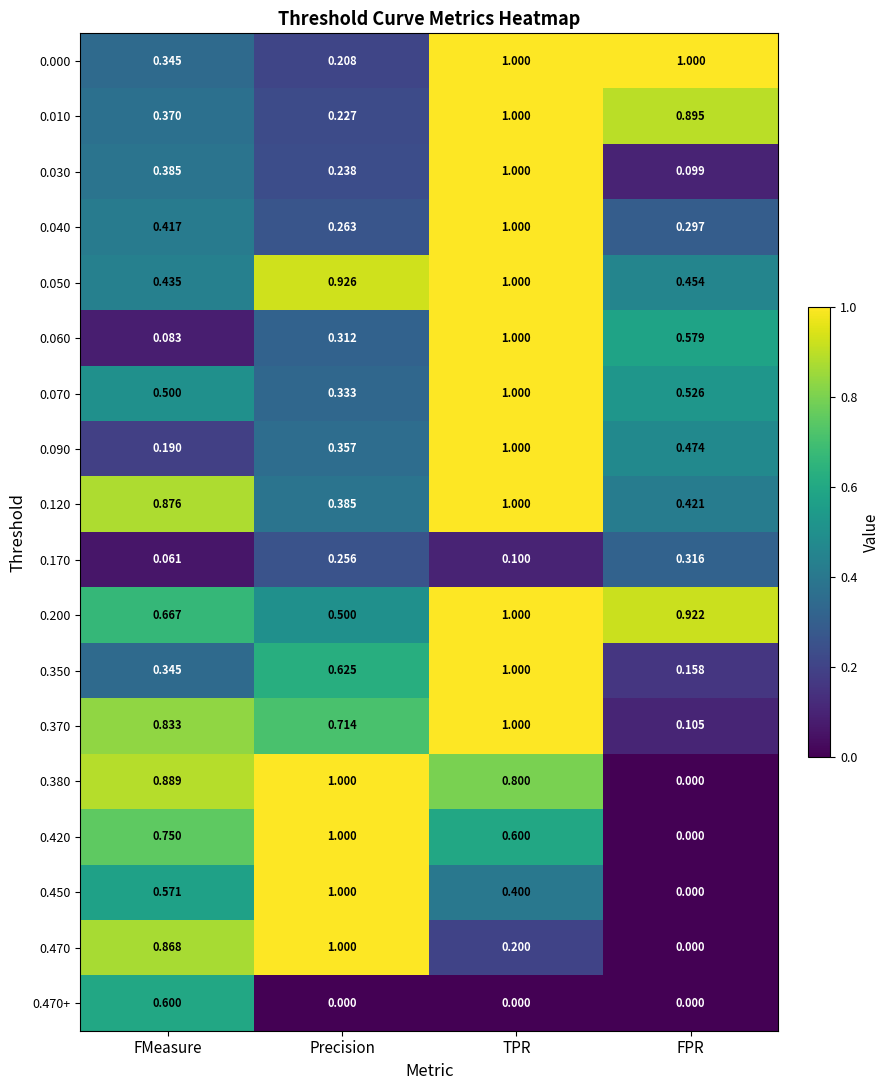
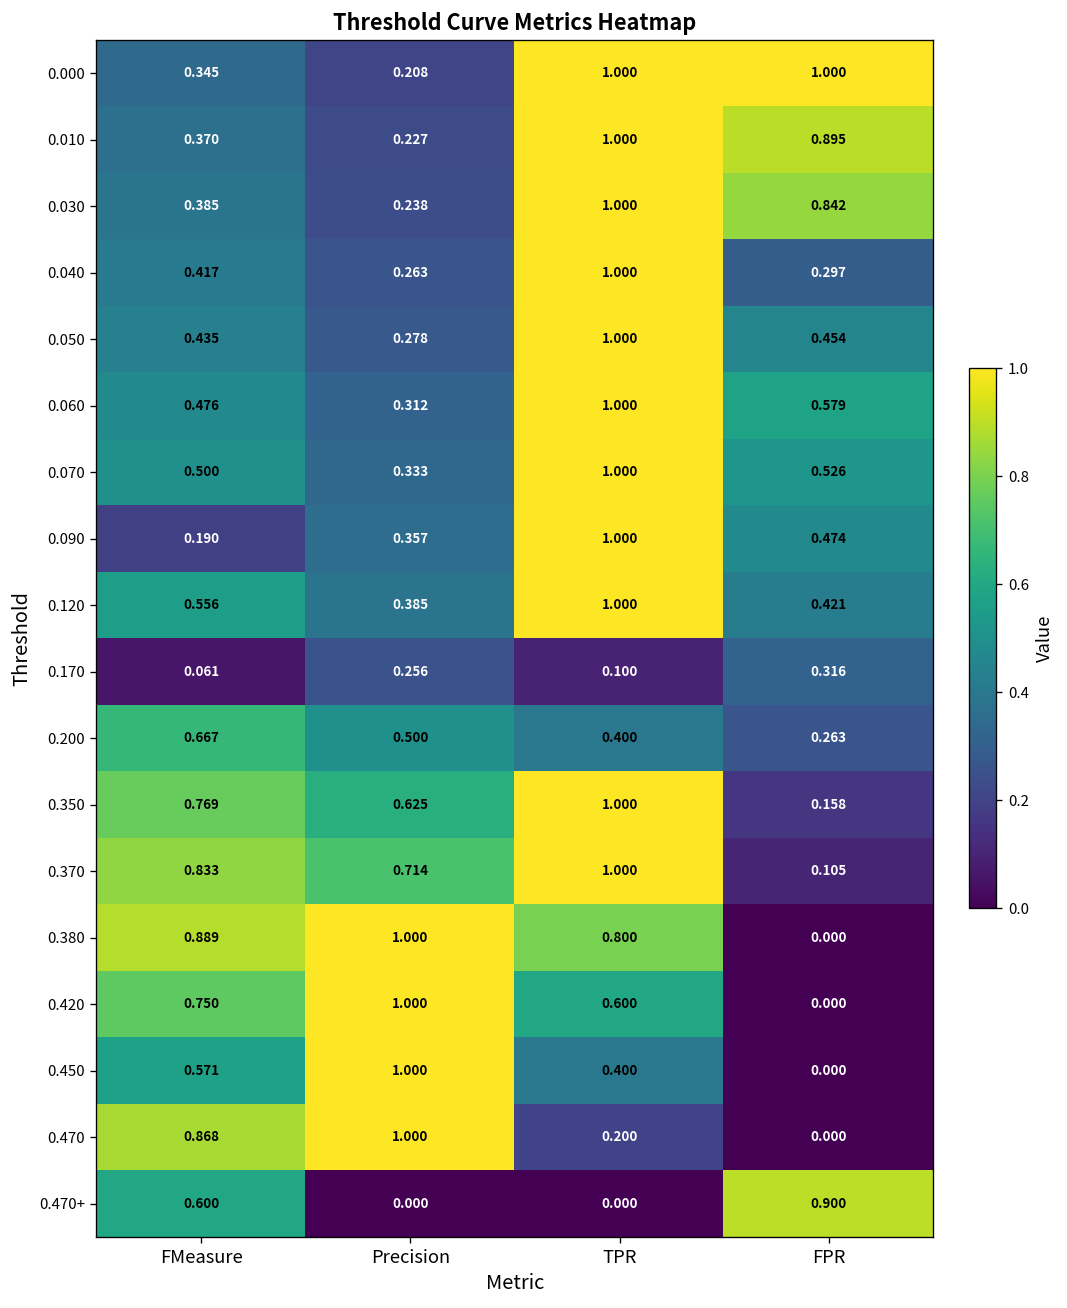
0.030, FPR: 0.099 -> 0.842
0.050, Precision: 0.926 -> 0.278
0.060, FMeasure: 0.083 -> 0.476
0.120, FMeasure: 0.876 -> 0.556
0.200, TPR: 1.000 -> 0.400
0.200, FPR: 0.922 -> 0.263
0.350, FMeasure: 0.345 -> 0.769
0.470+, FPR: 0.000 -> 0.900
